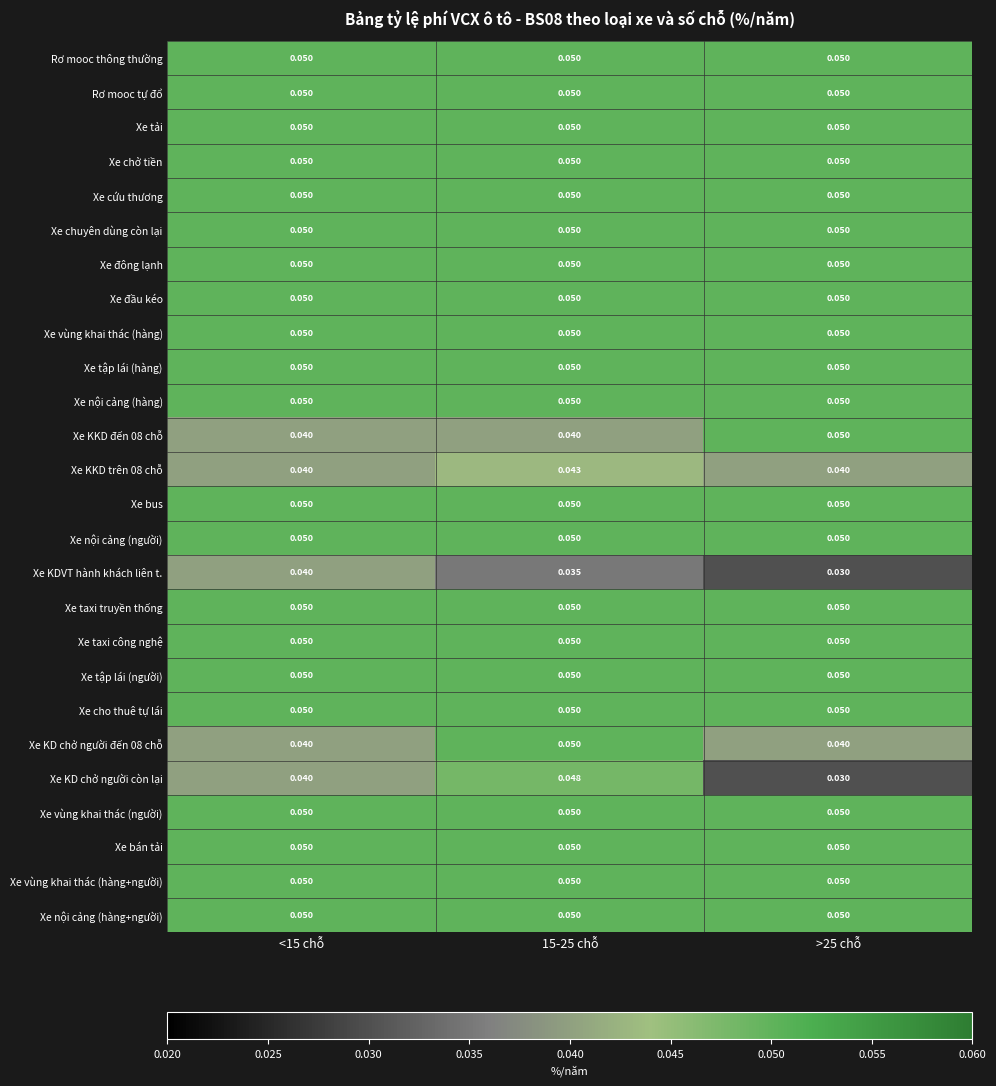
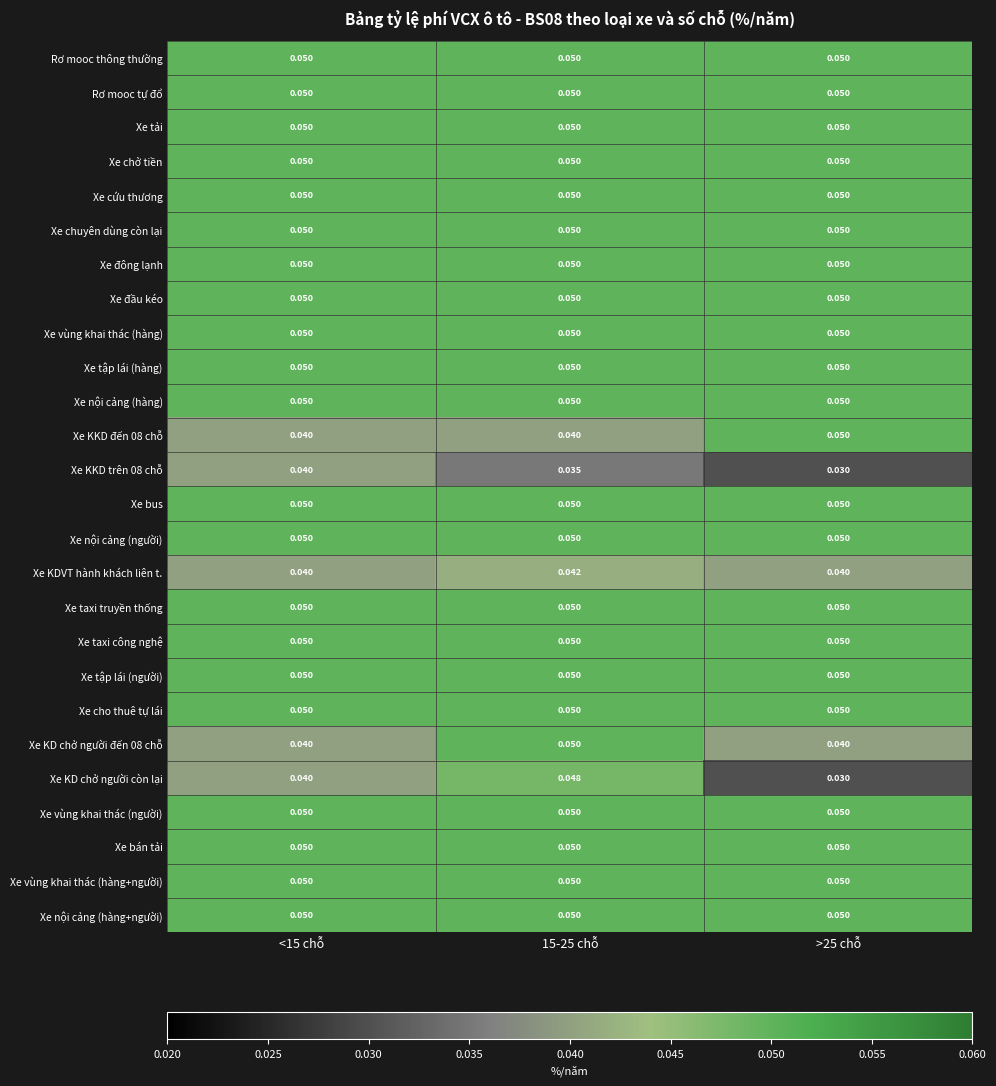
Xe KKD trên 08 chỗ, 15-25 chỗ: 0.043 -> 0.035
Xe KKD trên 08 chỗ, >25 chỗ: 0.040 -> 0.030
Xe KDVT hành khách liên t., 15-25 chỗ: 0.035 -> 0.042
Xe KDVT hành khách liên t., >25 chỗ: 0.030 -> 0.040
